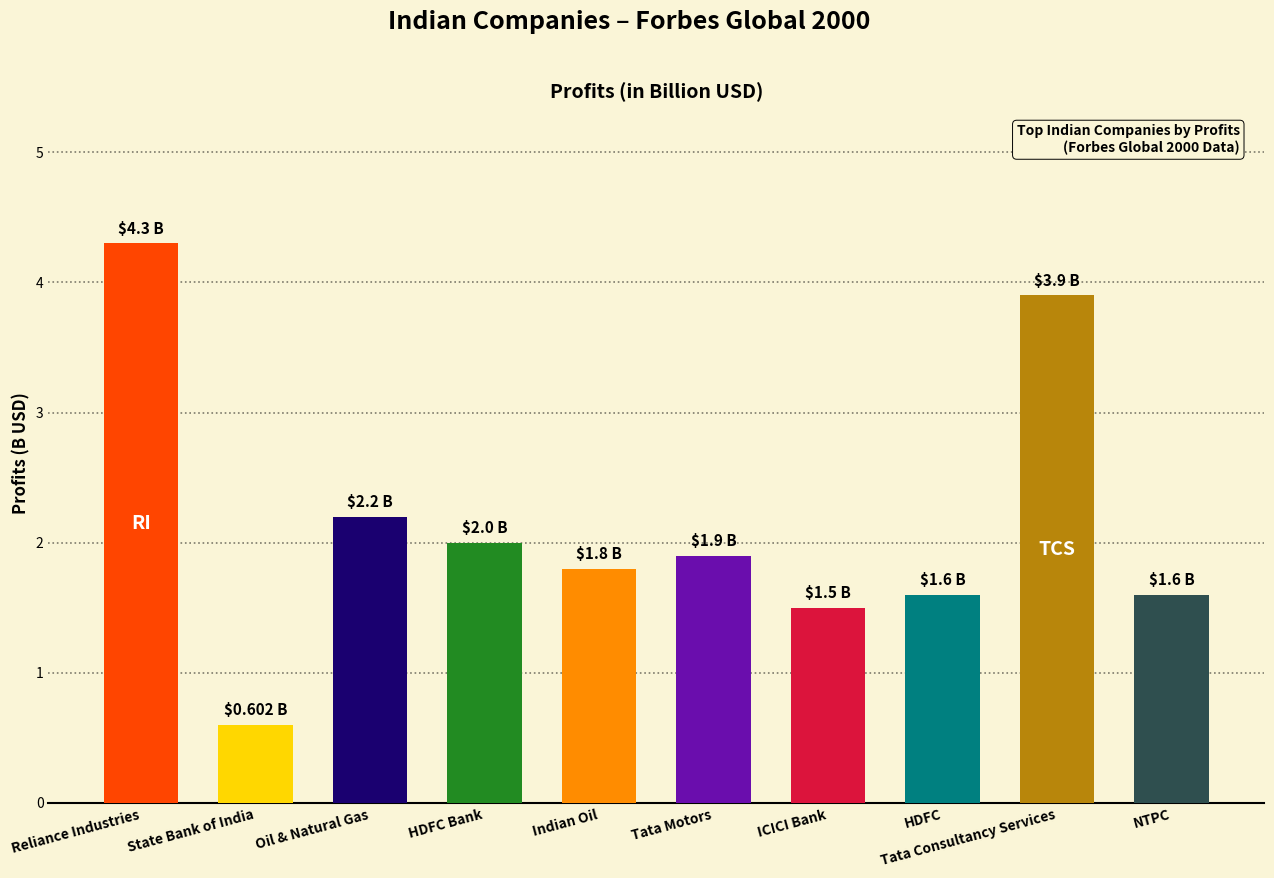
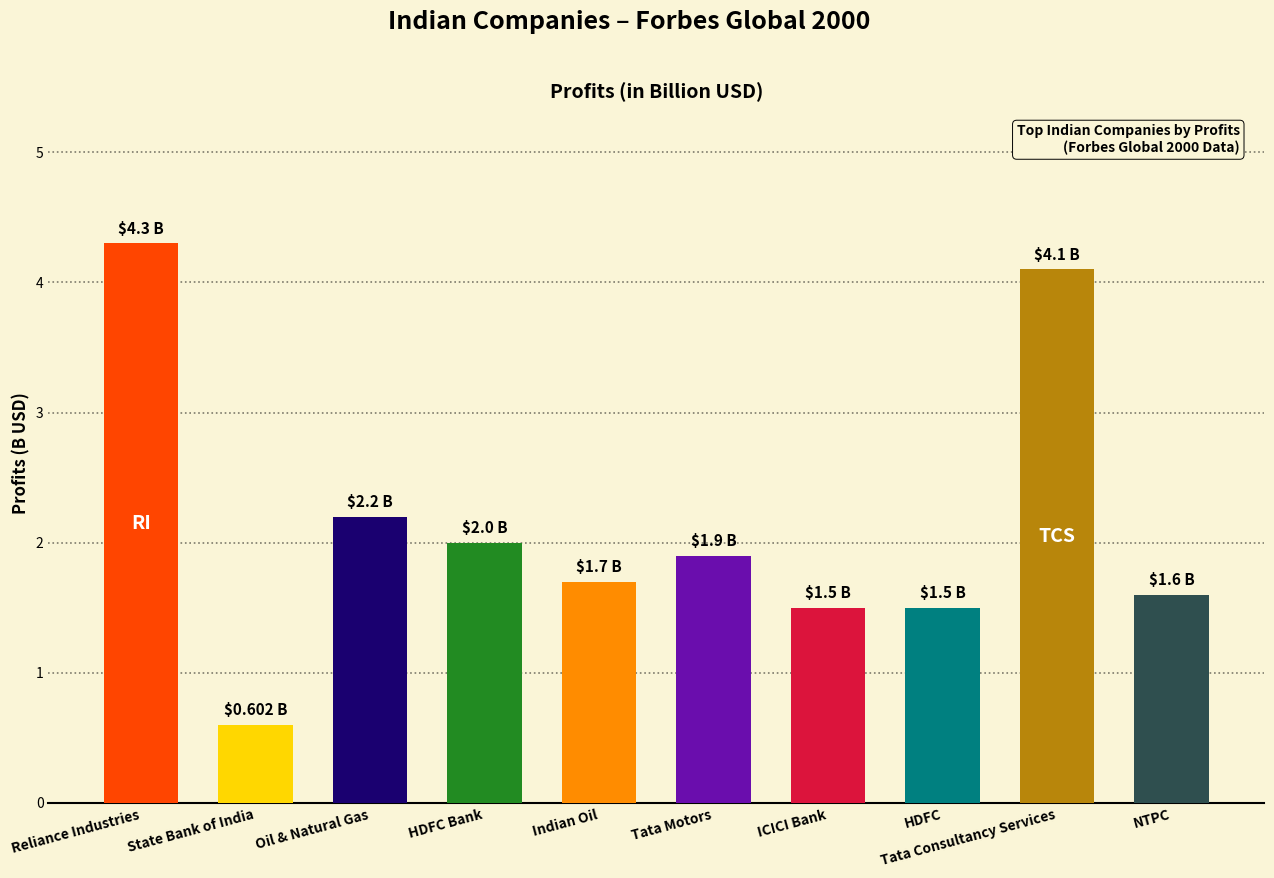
Indian Oil: $1.8 -> $1.7
HDFC: $1.6 -> $1.5
Tata Consultancy Services: $3.9 -> $4.1
